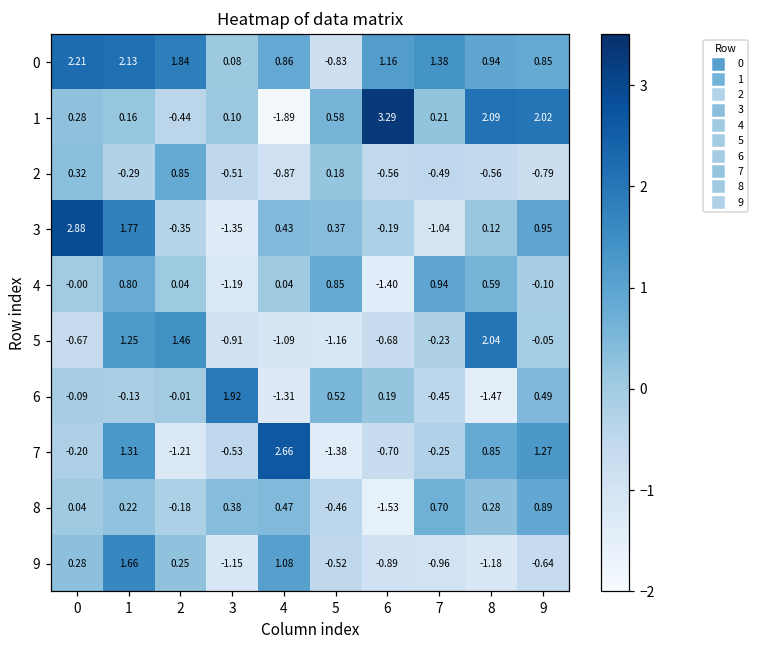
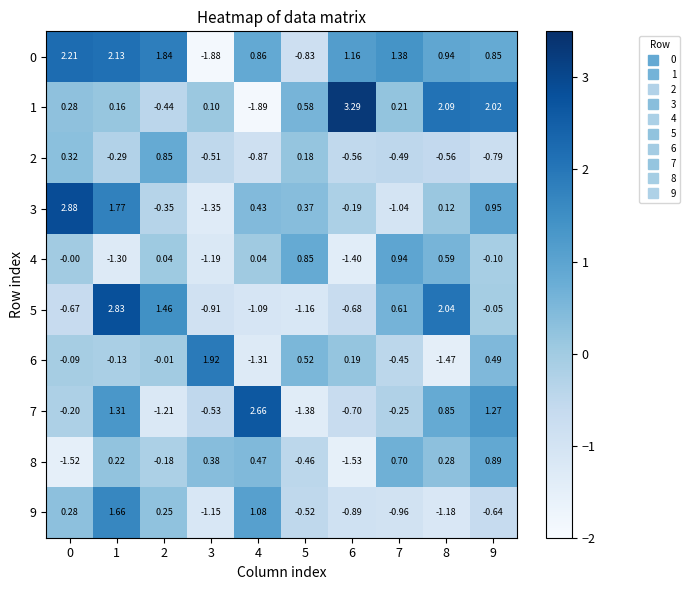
0, 3: 0.08 -> -1.88
4, 1: 0.80 -> -1.30
5, 1: 1.25 -> 2.83
5, 7: -0.23 -> 0.61
8, 0: 0.04 -> -1.52
